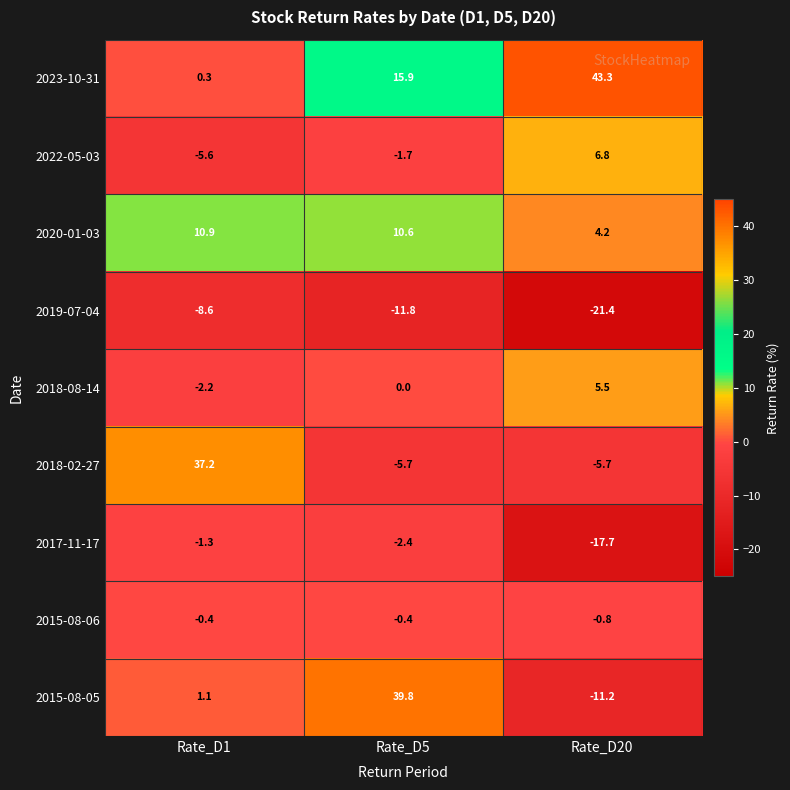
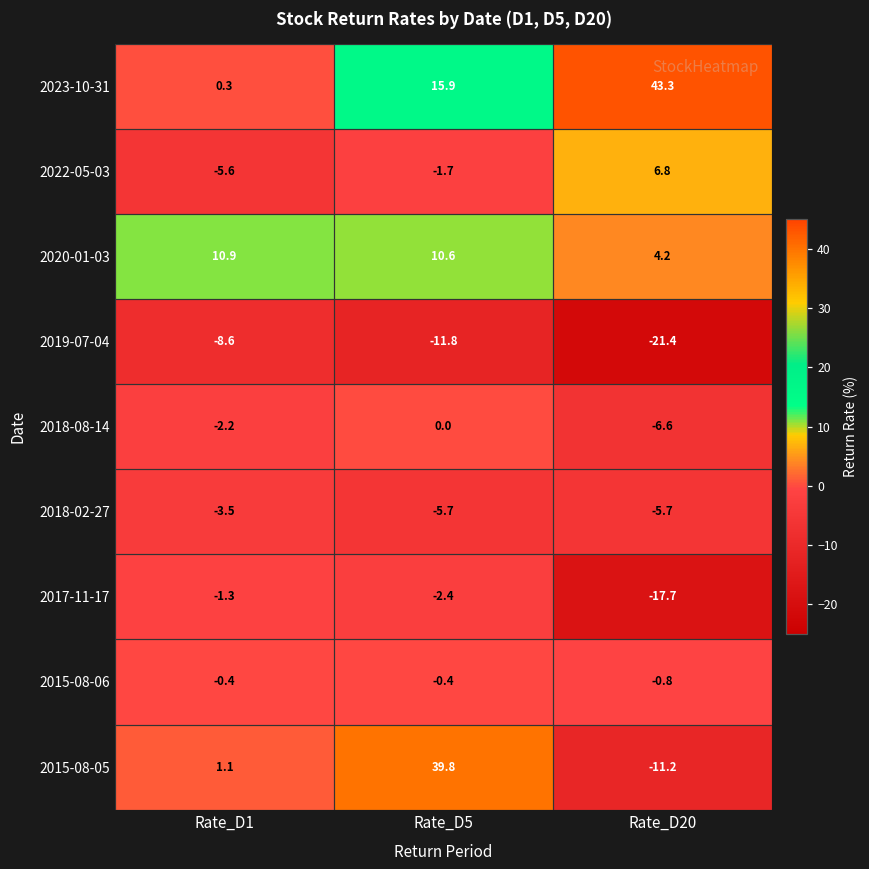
2018-08-14, Rate_D20: 5.5 -> -6.6
2018-02-27, Rate_D1: 37.2 -> -3.5
